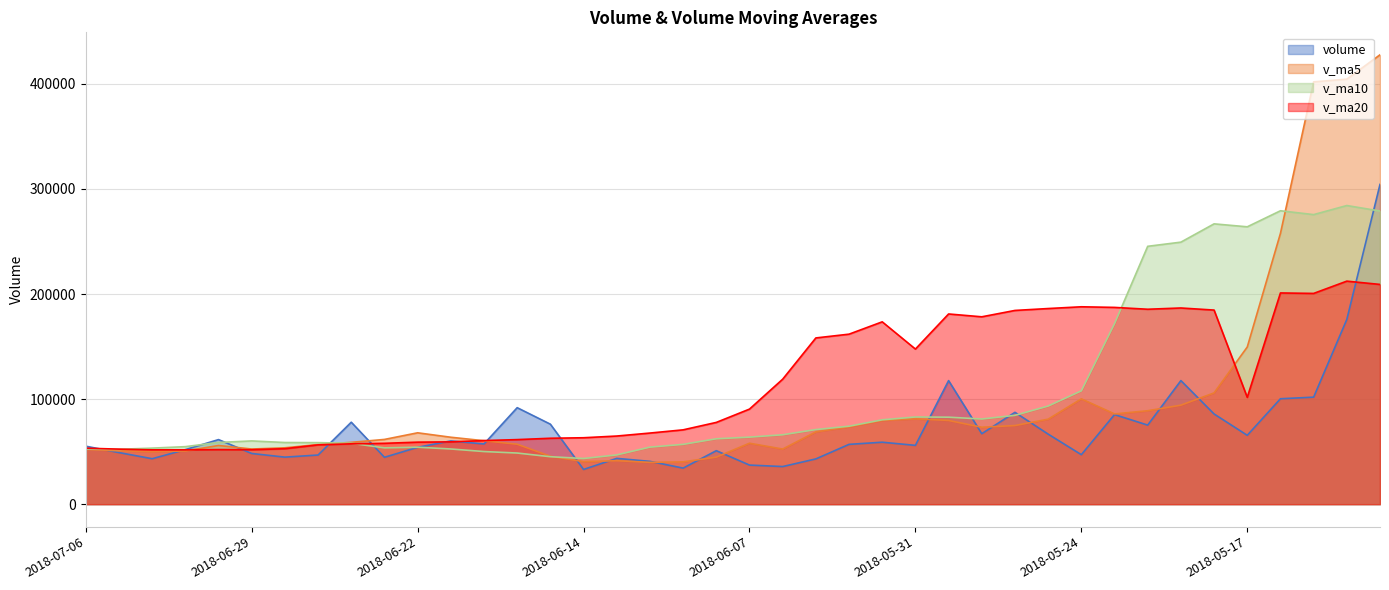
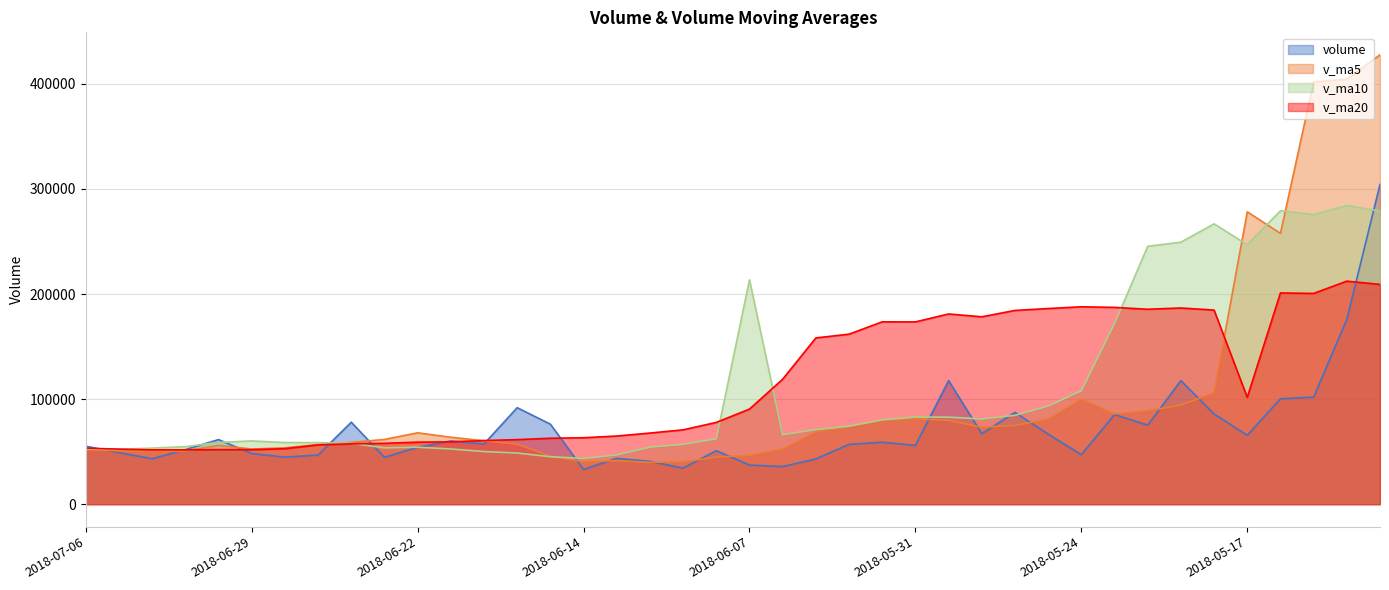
v_ma5, 2018-06-07: 58000 -> 46000
v_ma10, 2018-06-07: 64000 -> 214000
v_ma20, 2018-05-31: 148000 -> 173000
v_ma5, 2018-05-17: 150000 -> 278000
v_ma10, 2018-05-17: 264000 -> 247000
